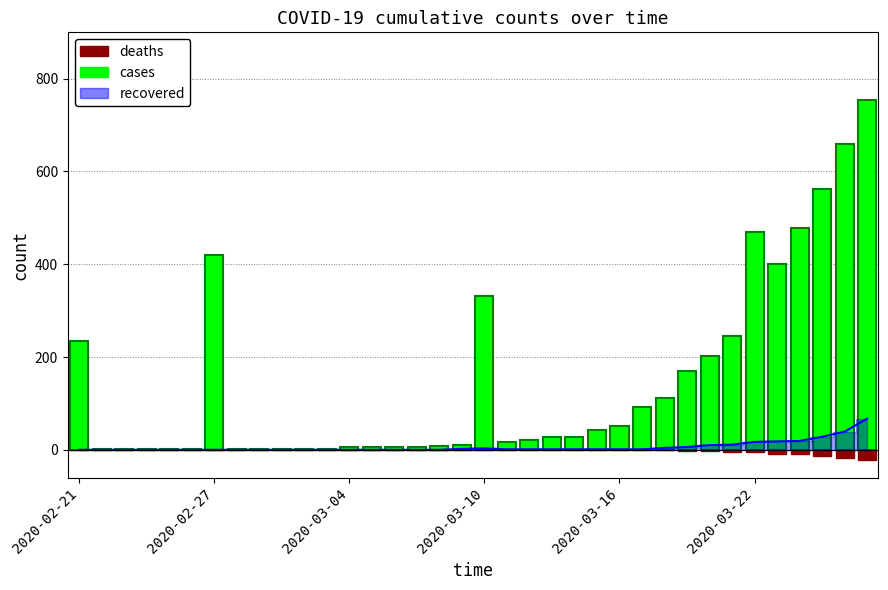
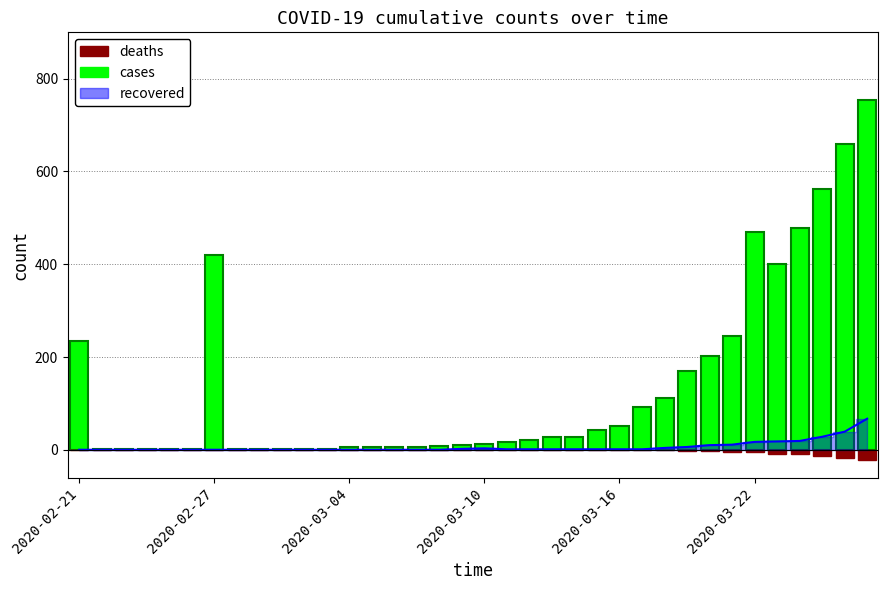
cases, 2020-03-10: 330 -> 10
